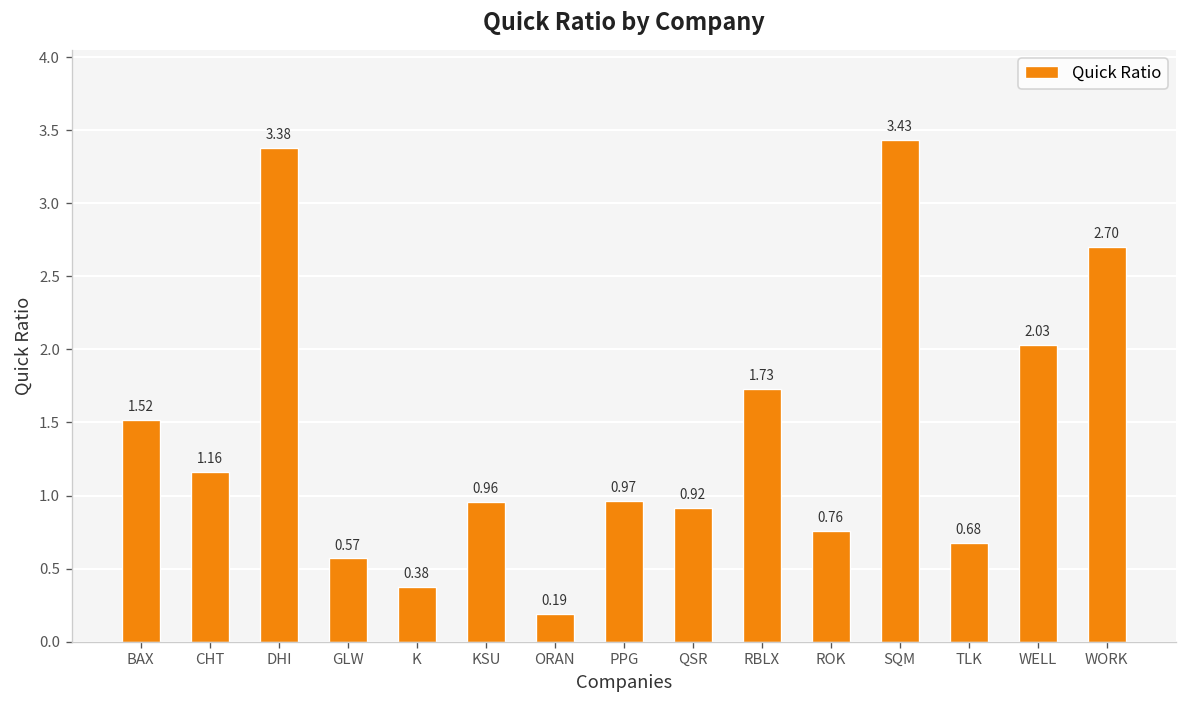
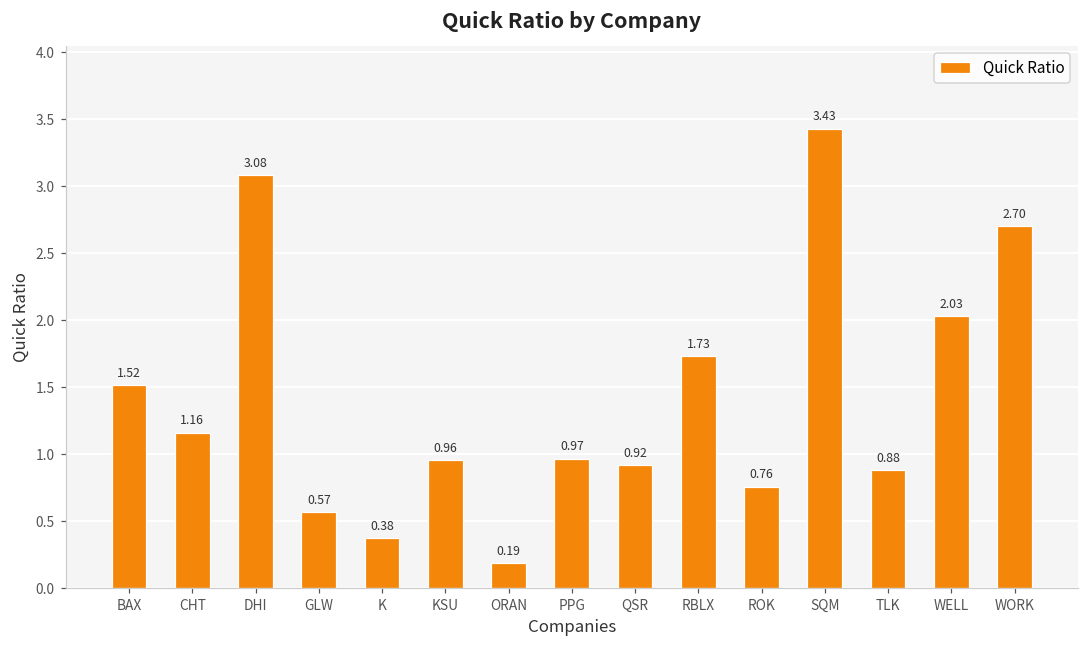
DHI: 3.38 -> 3.08
TLK: 0.68 -> 0.88
